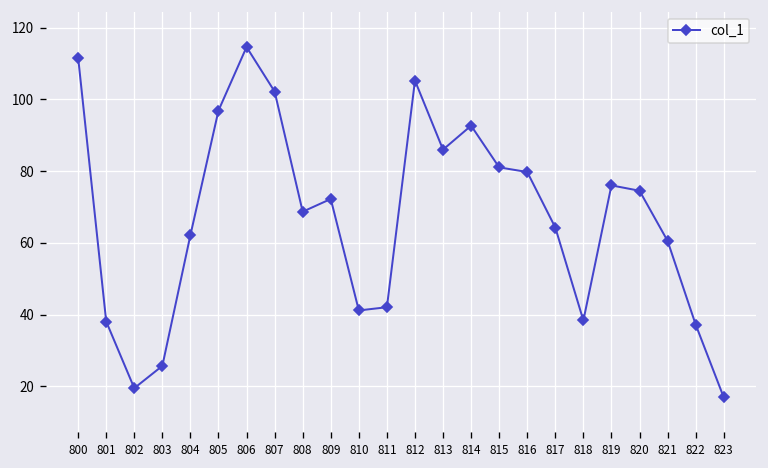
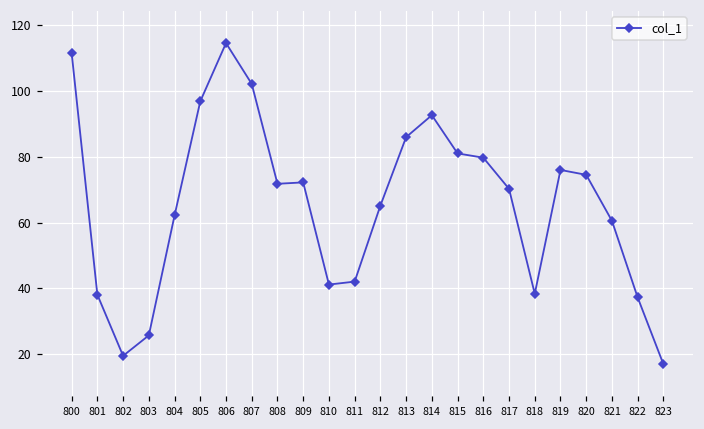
808: 69 -> 72
812: 105 -> 65
817: 64 -> 70
